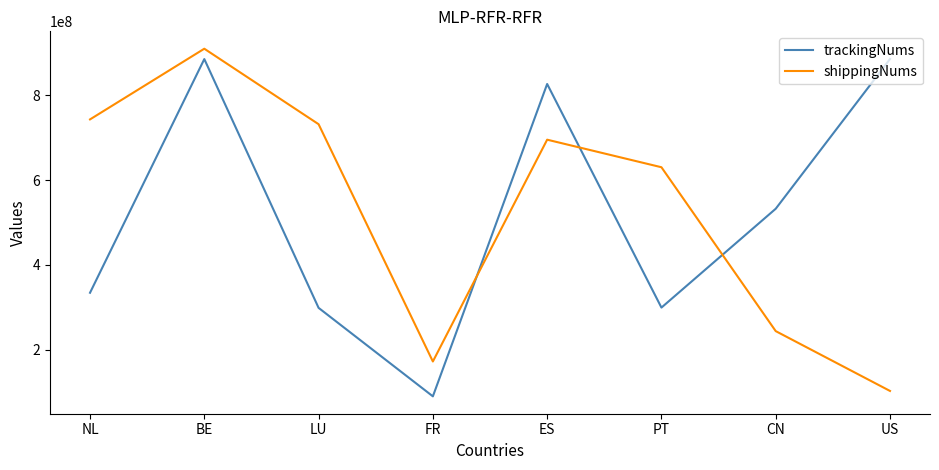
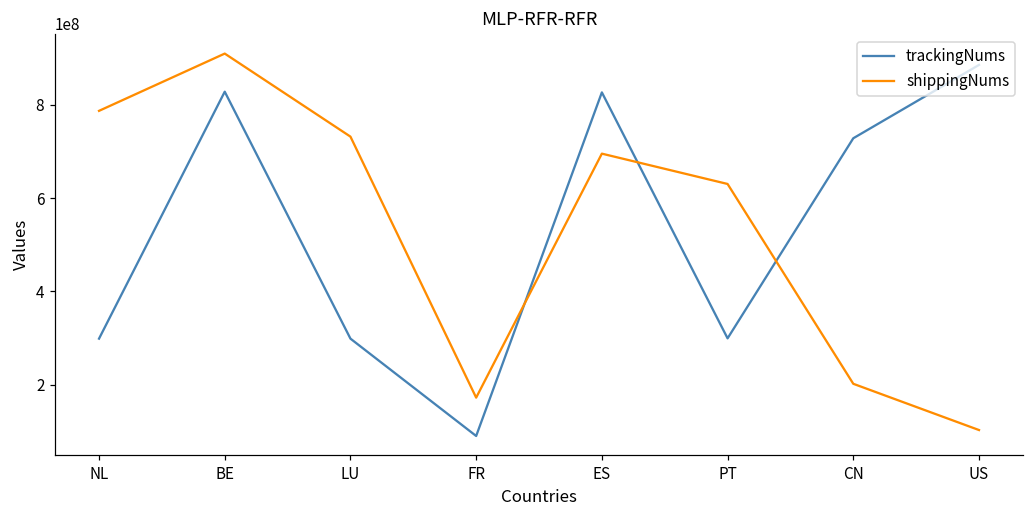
trackingNums, NL: 330000000 -> 300000000
shippingNums, NL: 740000000 -> 790000000
trackingNums, BE: 890000000 -> 830000000
trackingNums, CN: 530000000 -> 730000000
shippingNums, CN: 240000000 -> 200000000
